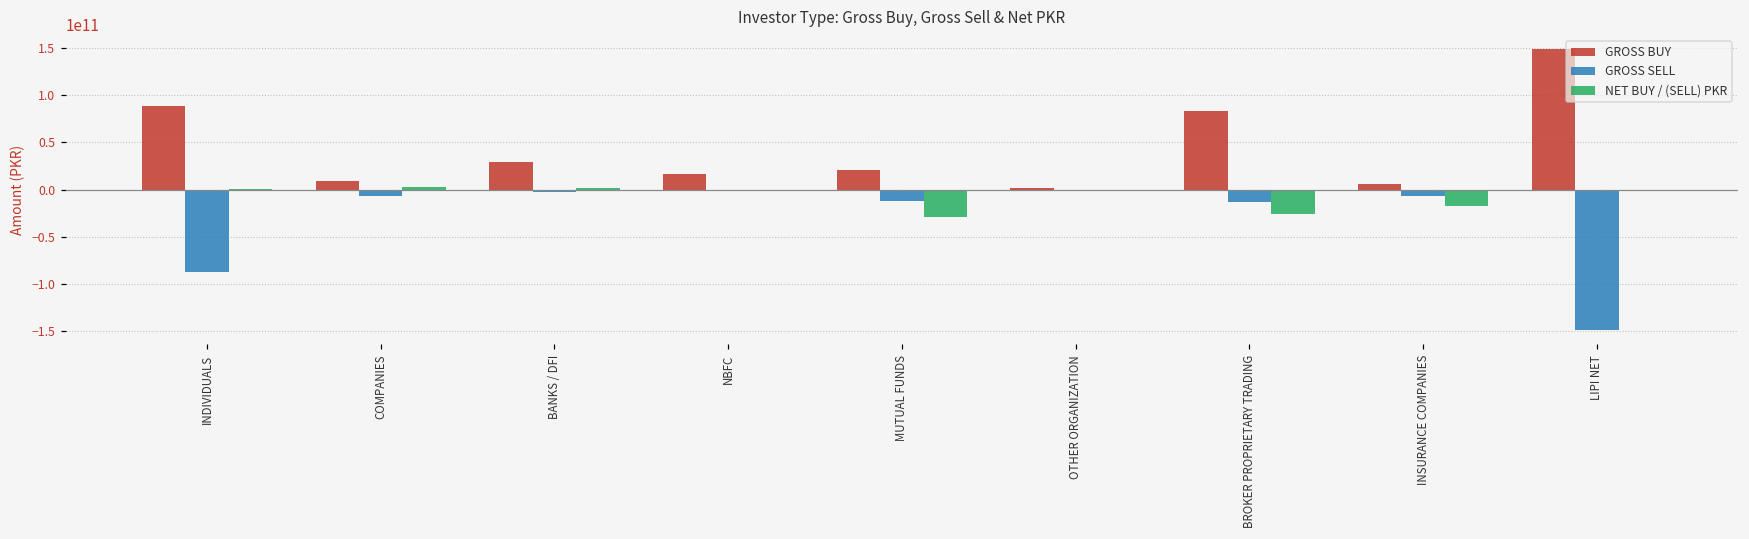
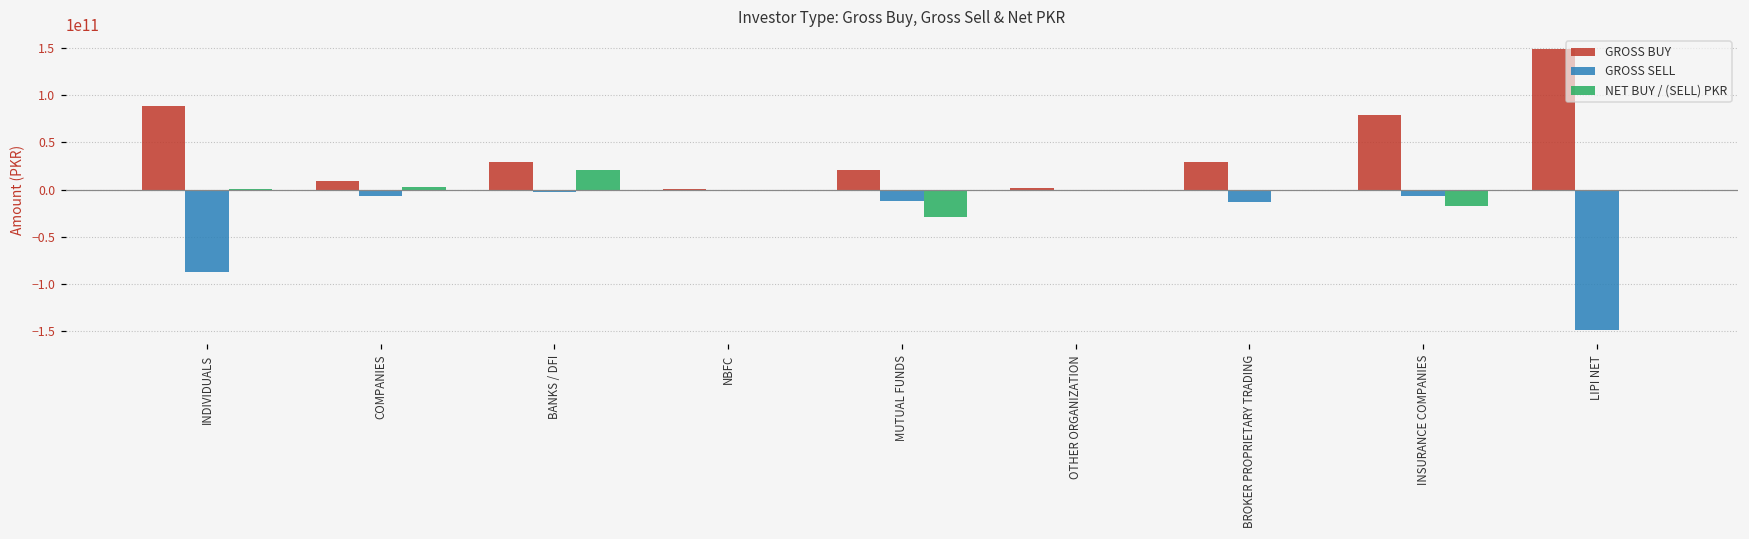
NET BUY / (SELL) PKR, BANKS / DFI: 0 -> 20000000000
GROSS BUY, NBFC: 20000000000 -> 0
GROSS BUY, BROKER PROPRIETARY TRADING: 80000000000 -> 30000000000
NET BUY / (SELL) PKR, BROKER PROPRIETARY TRADING: -30000000000 -> 0
GROSS BUY, INSURANCE COMPANIES: 10000000000 -> 80000000000
